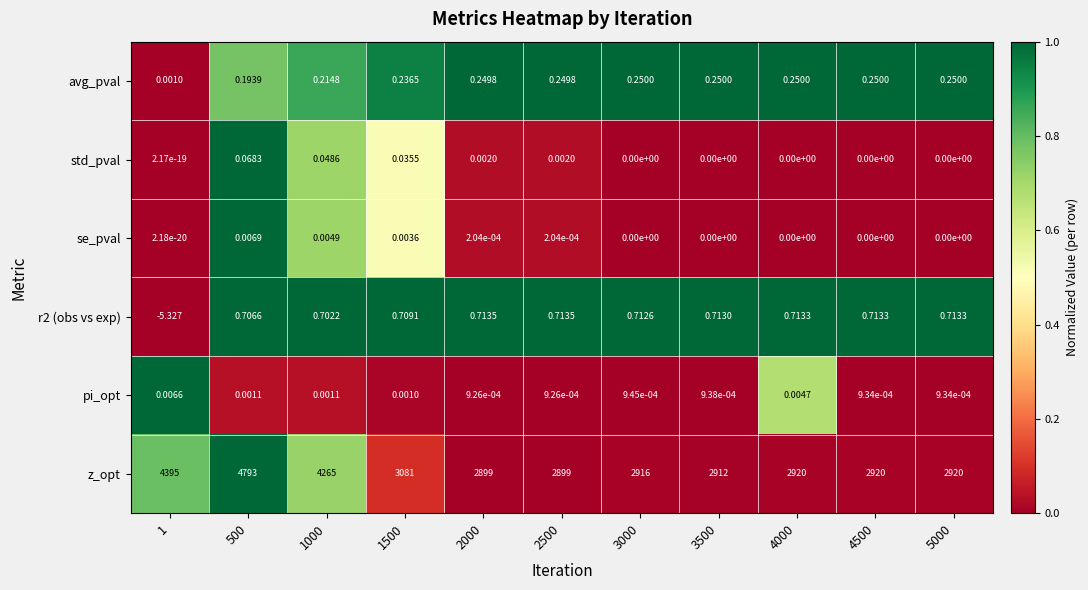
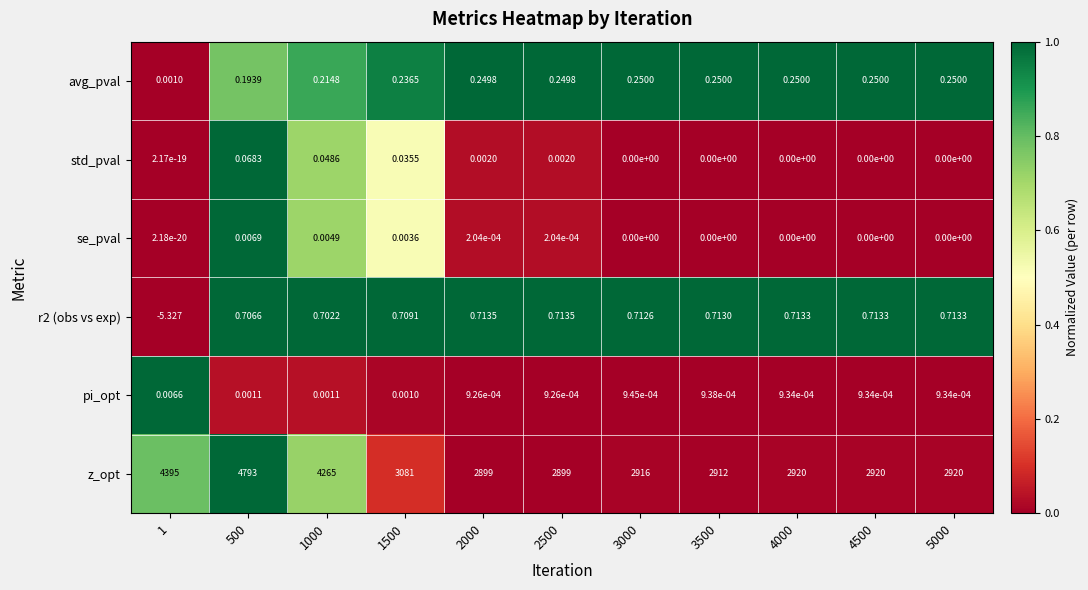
pi_opt, 4000: 0.0047 -> 9.34e-04
